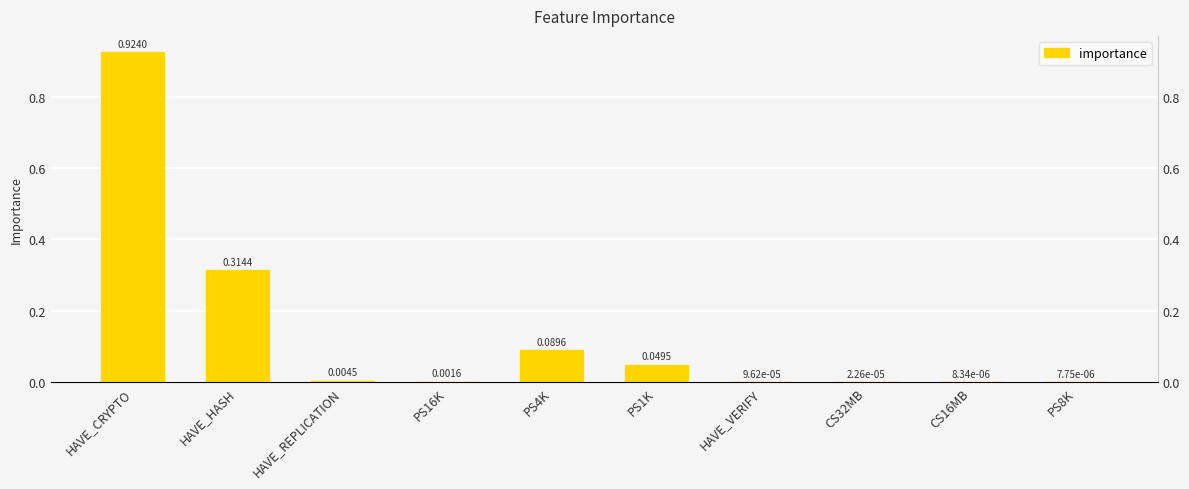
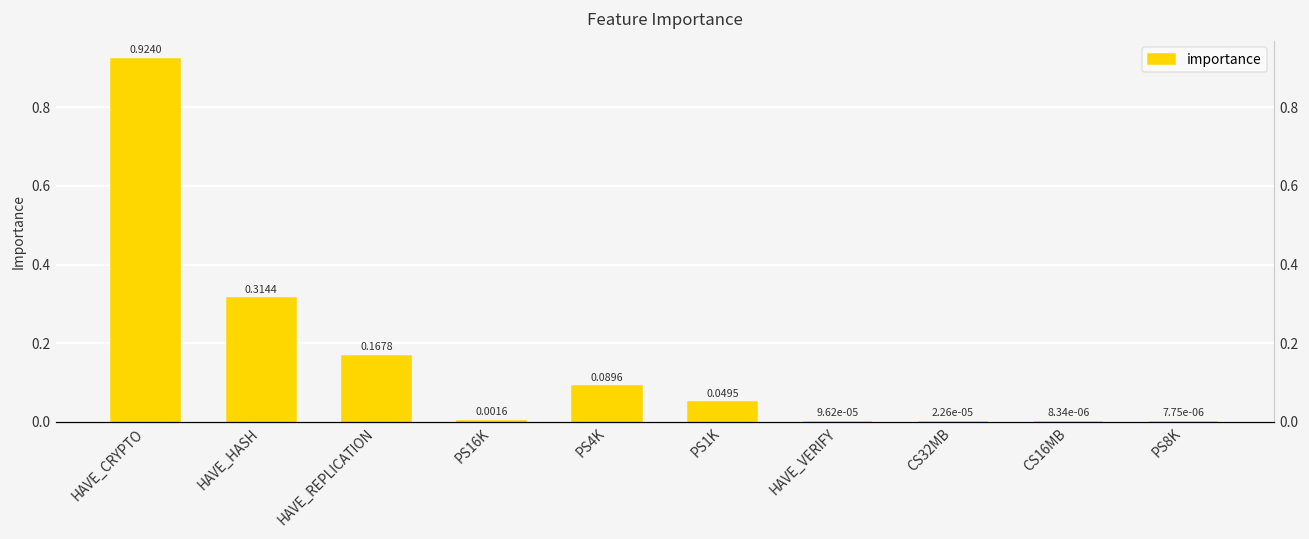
HAVE_REPLICATION: 0.0045 -> 0.1678
